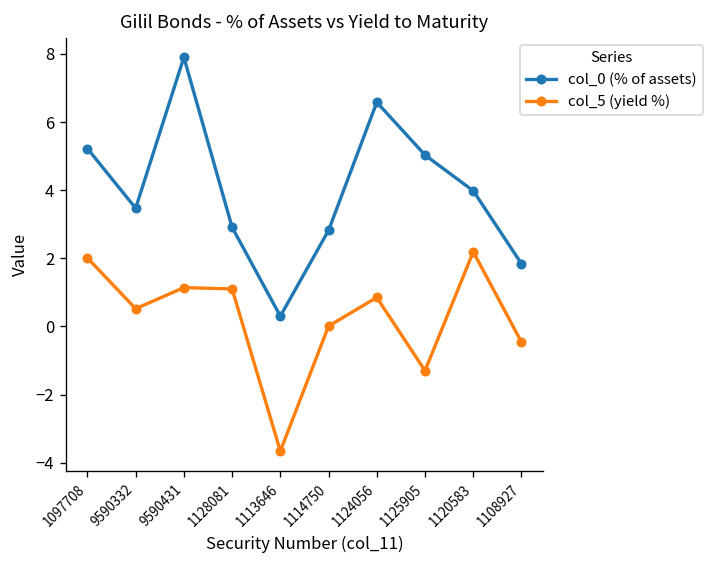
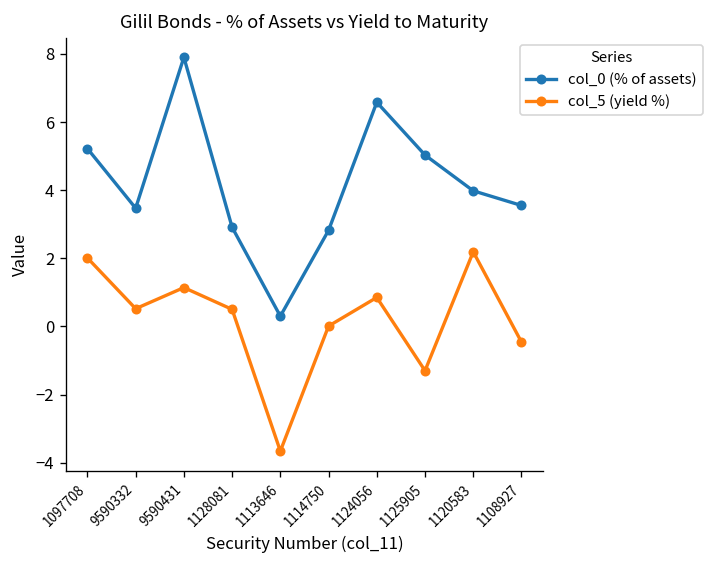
col_5 (yield %), 1128081: 1.1 -> 0.5
col_0 (% of assets), 1108927: 1.8 -> 3.6
